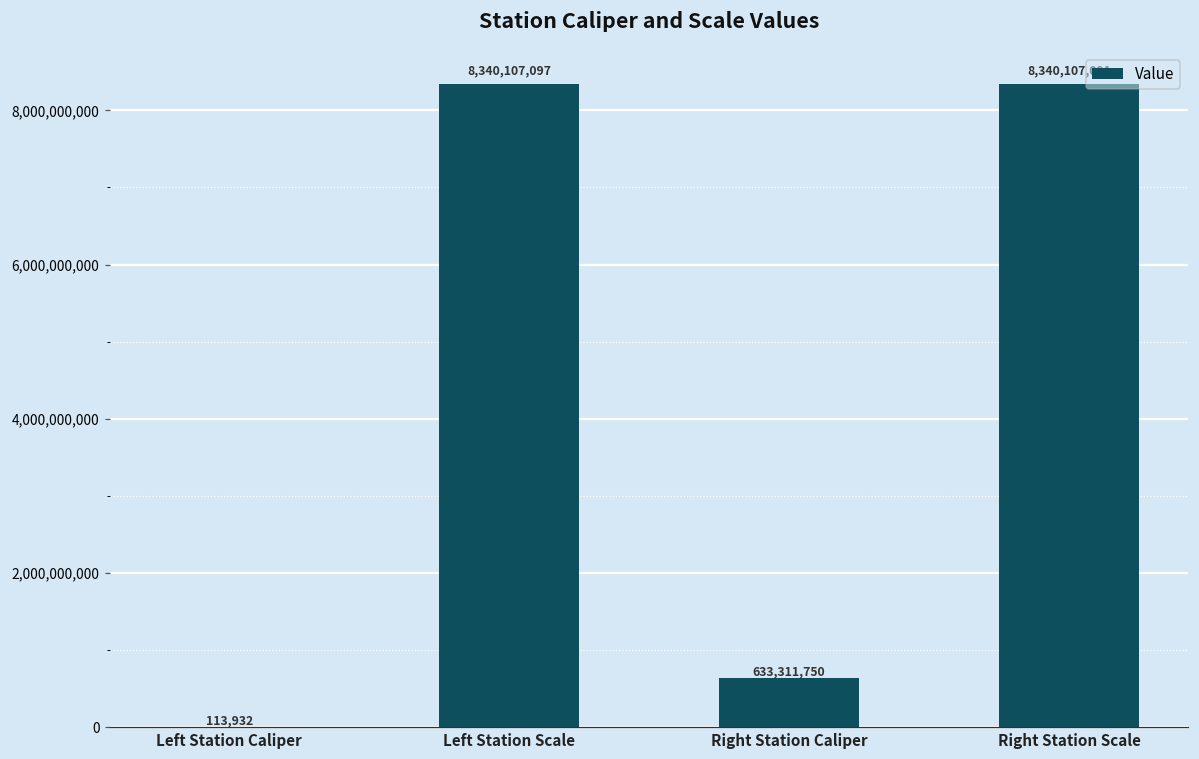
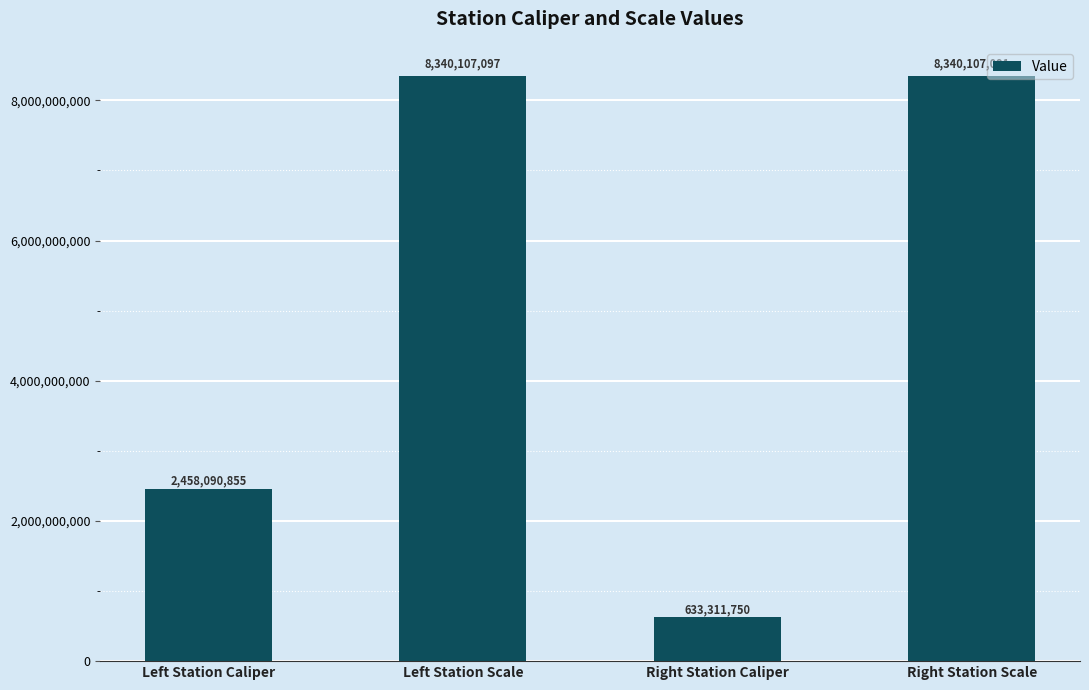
Left Station Caliper: 113,932 -> 2,458,090,855
